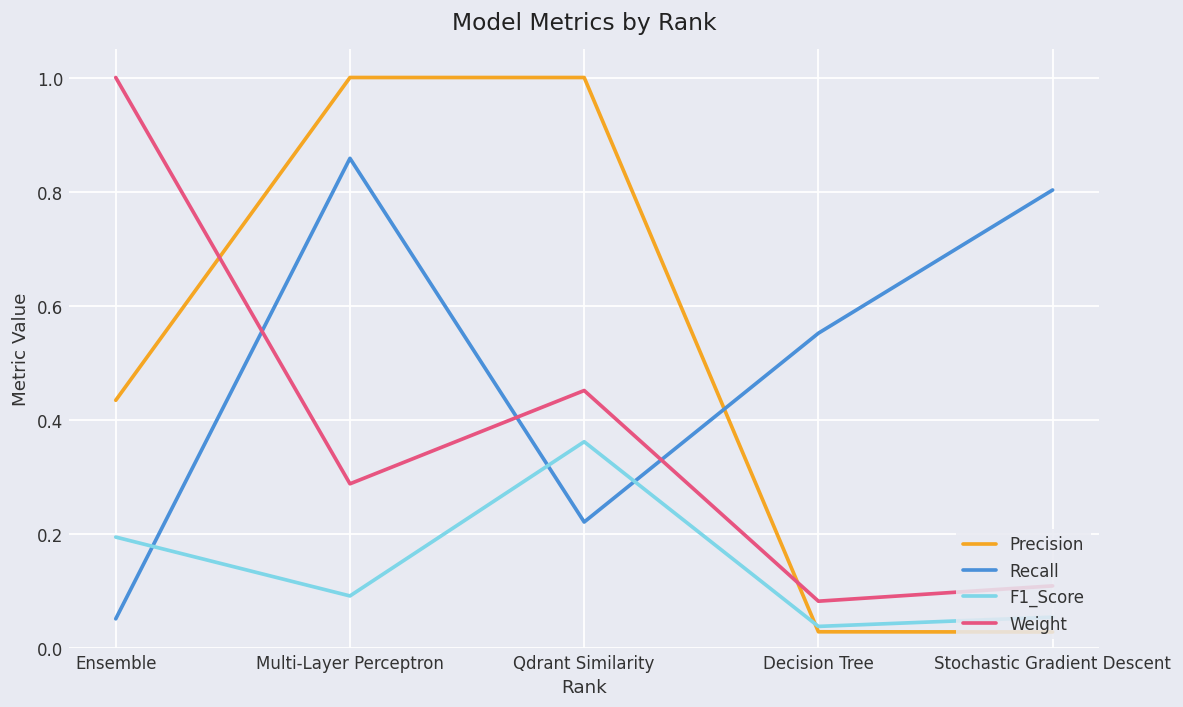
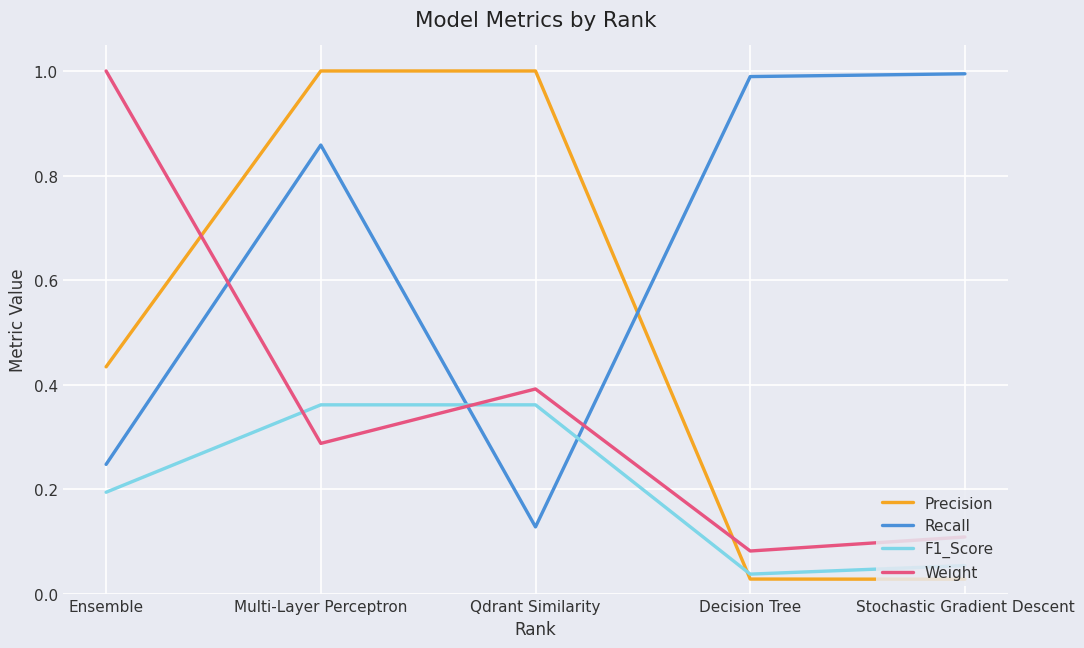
Recall, Ensemble: 0.05 -> 0.25
F1_Score, Multi-Layer Perceptron: 0.09 -> 0.36
Recall, Qdrant Similarity: 0.22 -> 0.13
Weight, Qdrant Similarity: 0.45 -> 0.39
Recall, Decision Tree: 0.55 -> 0.99
Recall, Stochastic Gradient Descent: 0.80 -> 0.99
